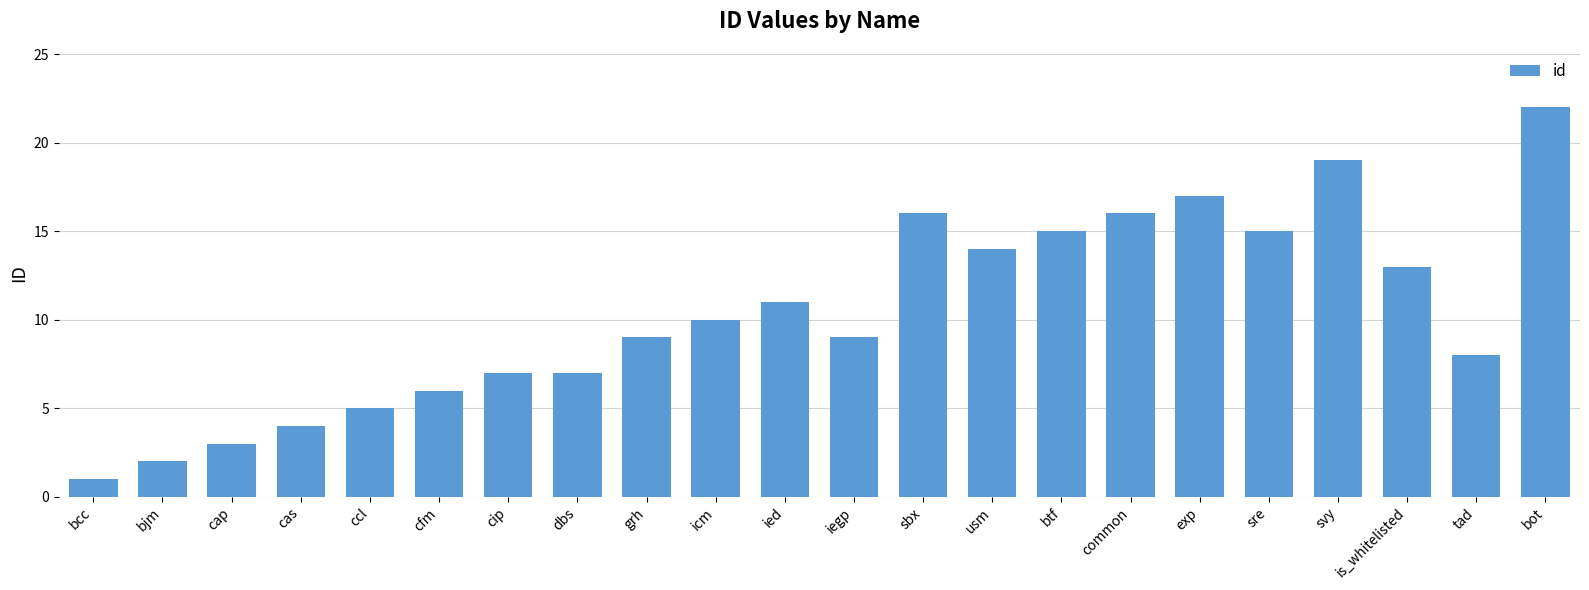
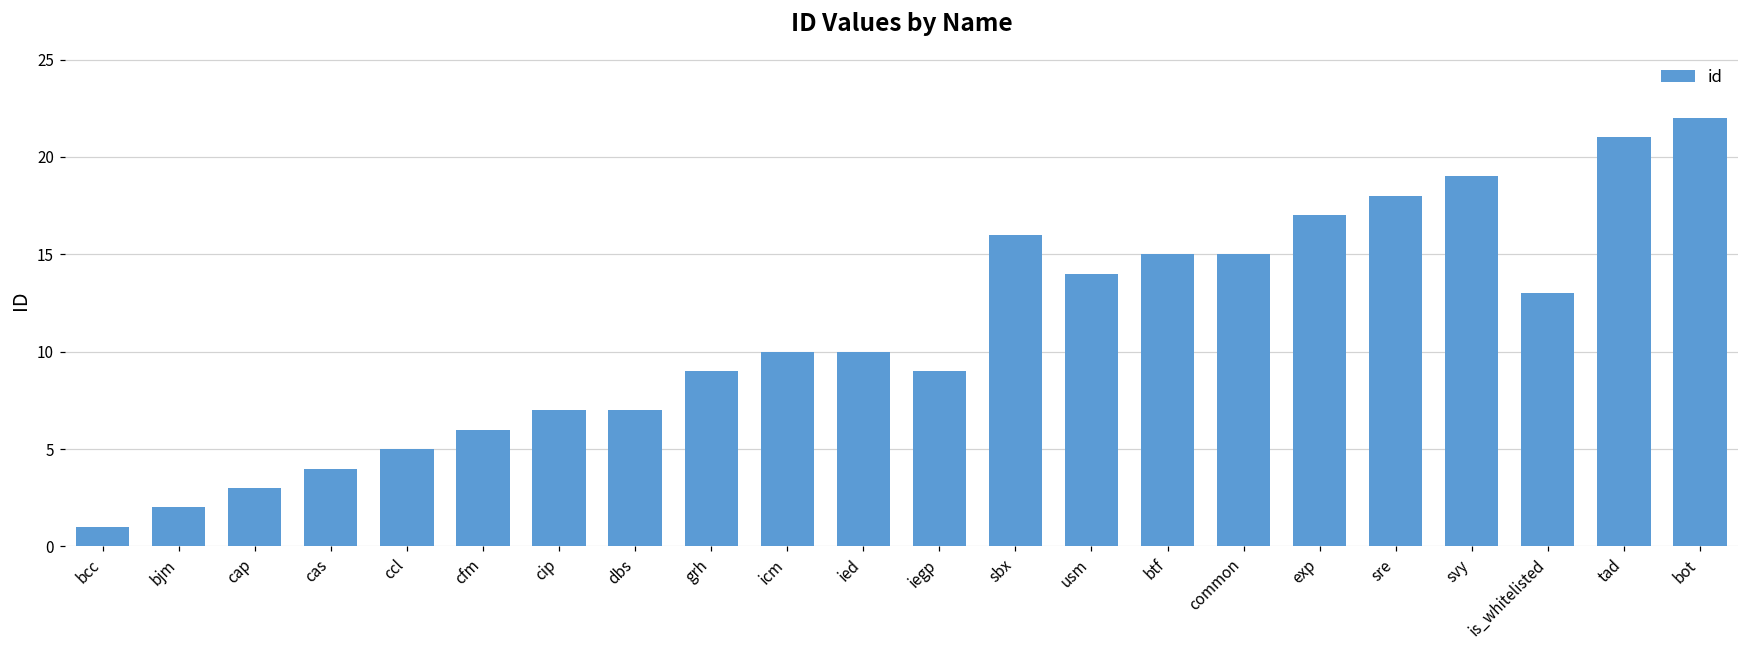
ied: 11 -> 10
common: 16 -> 15
sre: 15 -> 18
tad: 8 -> 21
